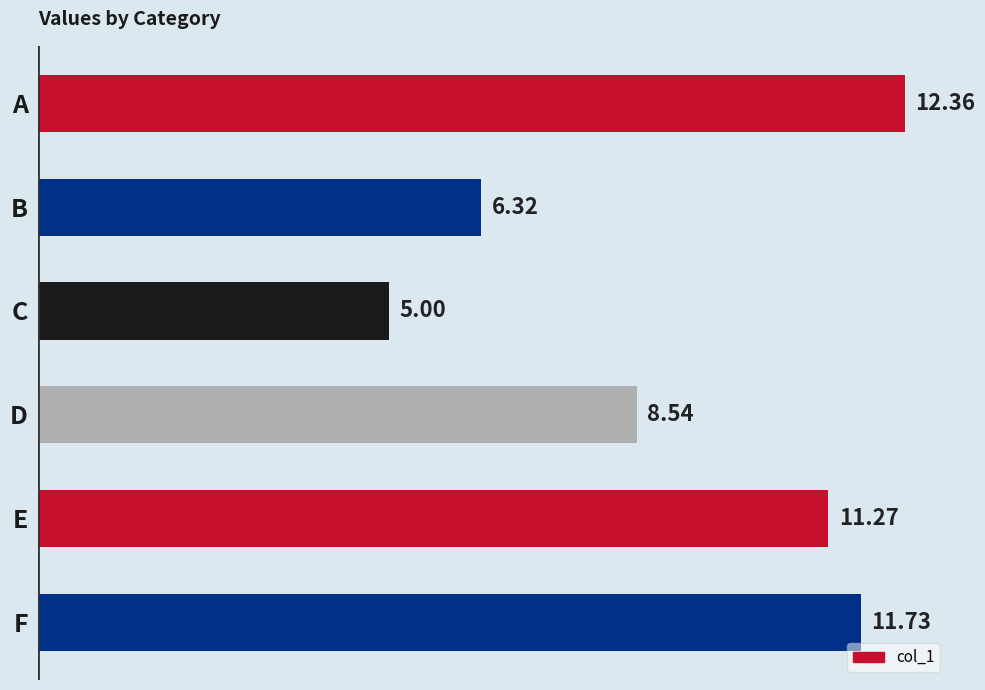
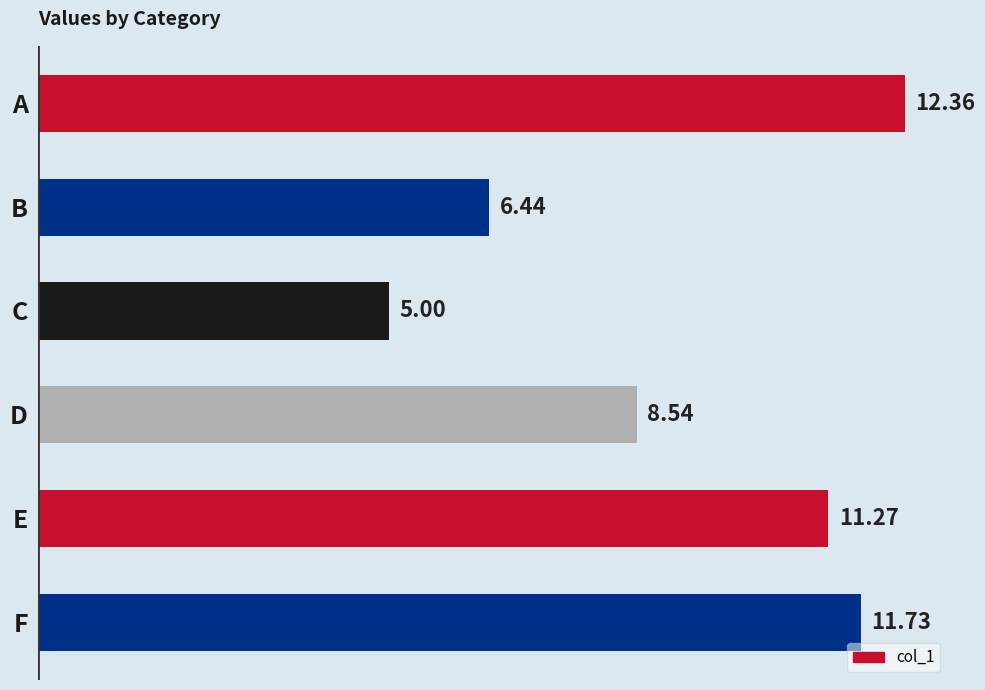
B: 6.32 -> 6.44
